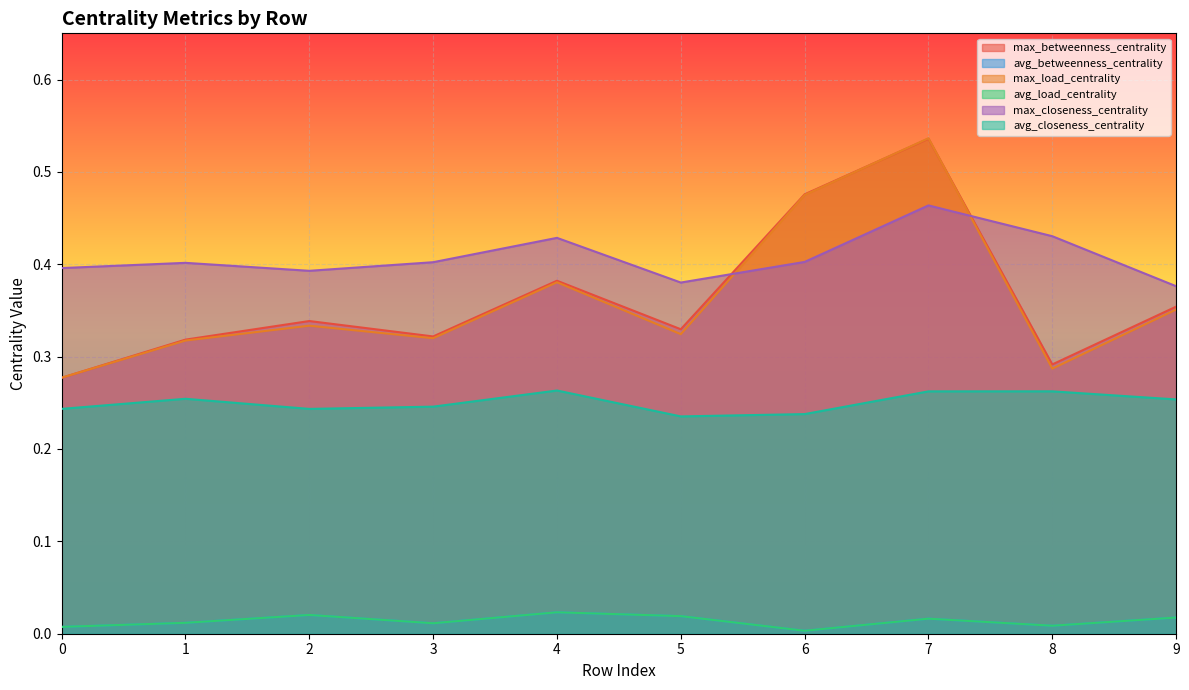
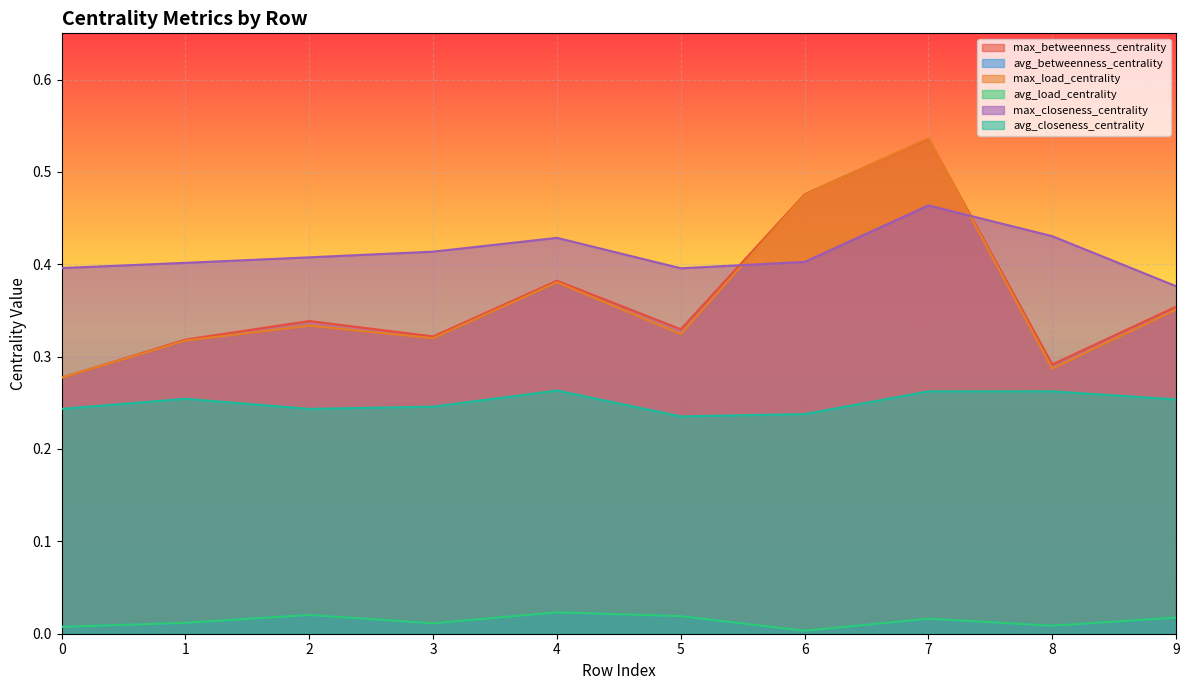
max_closeness_centrality, 2: 0.39 -> 0.41
max_closeness_centrality, 3: 0.40 -> 0.41
max_closeness_centrality, 5: 0.38 -> 0.40
